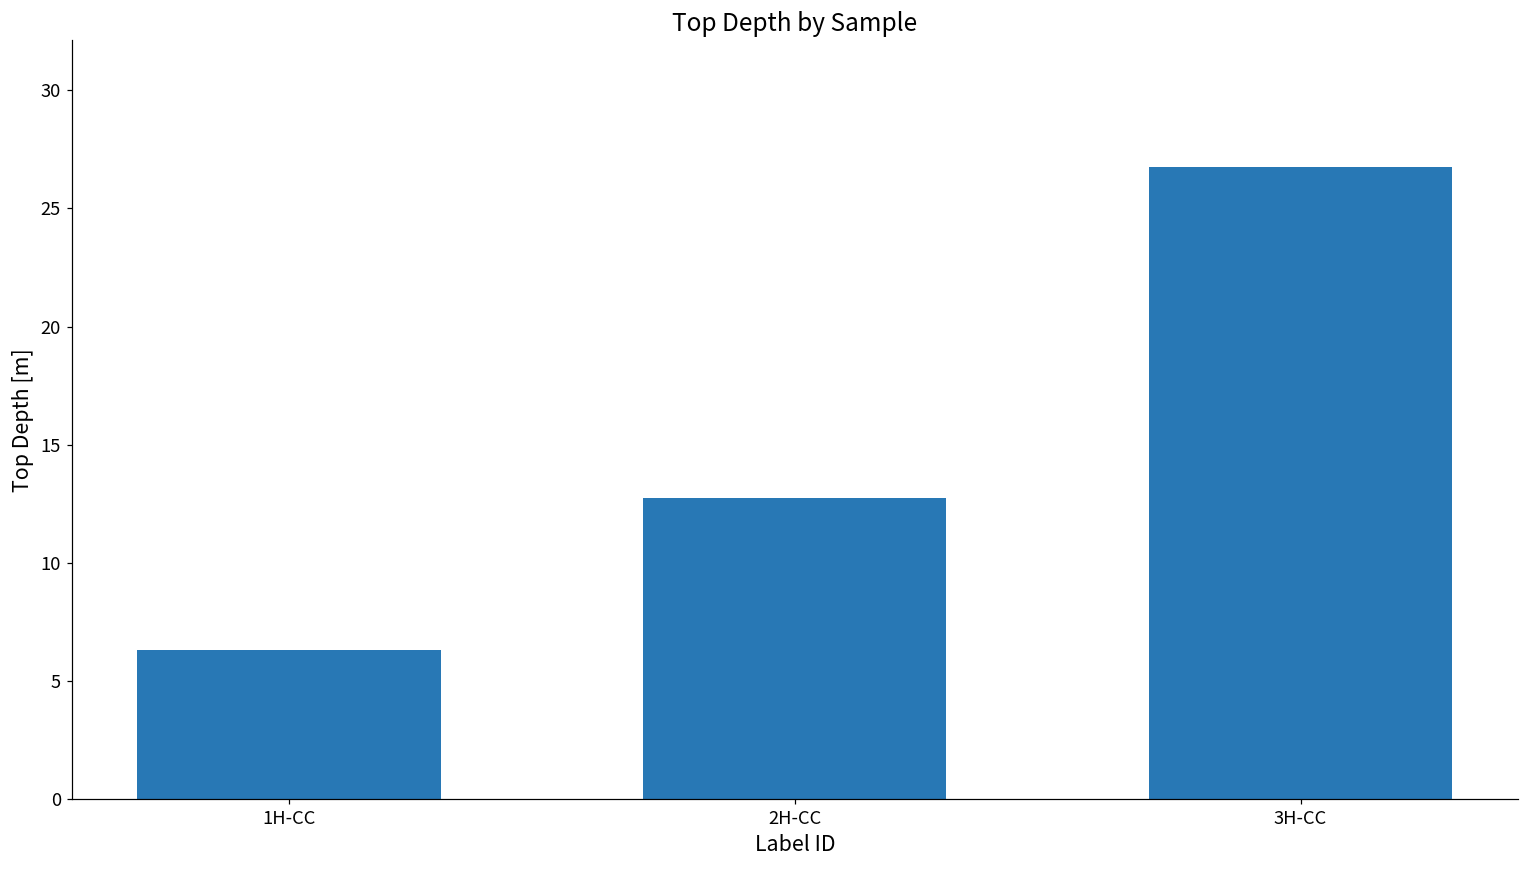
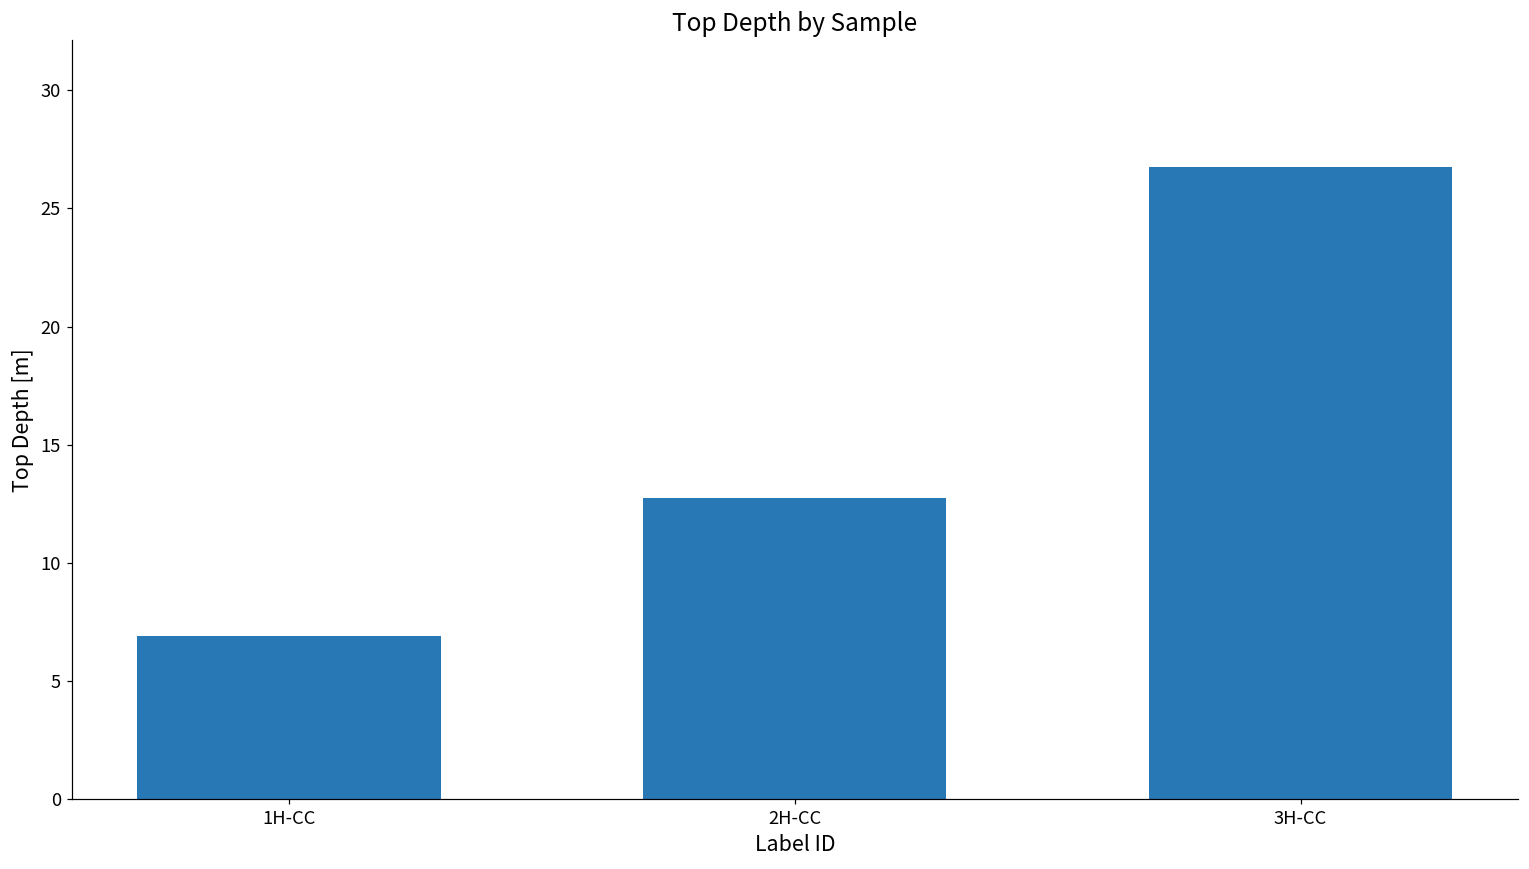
1H-CC: 6.3 -> 6.9
